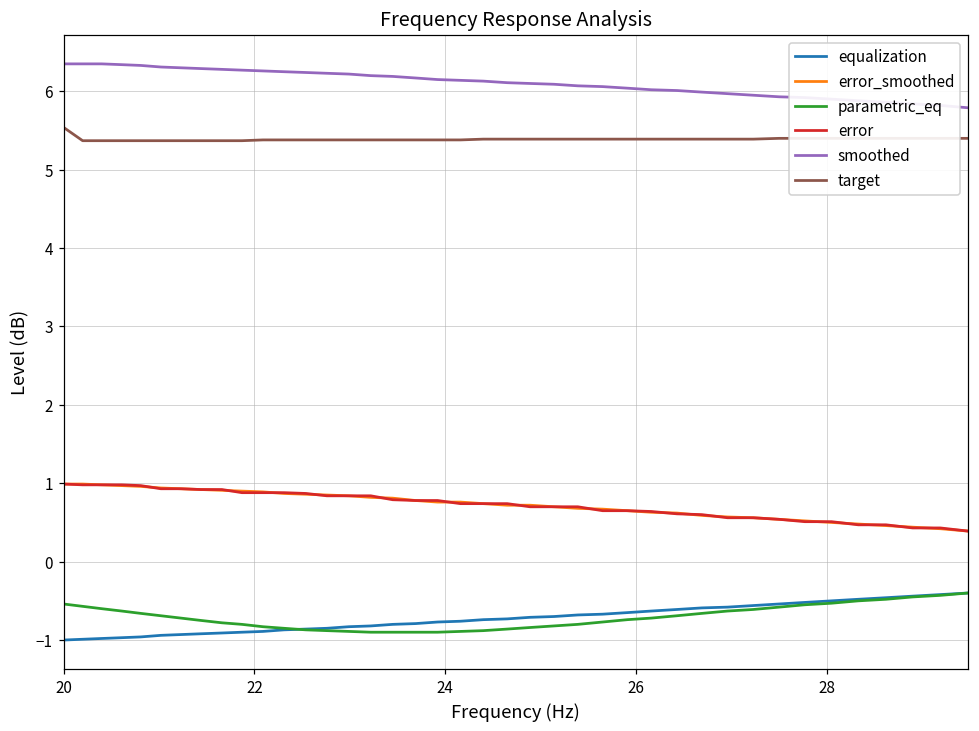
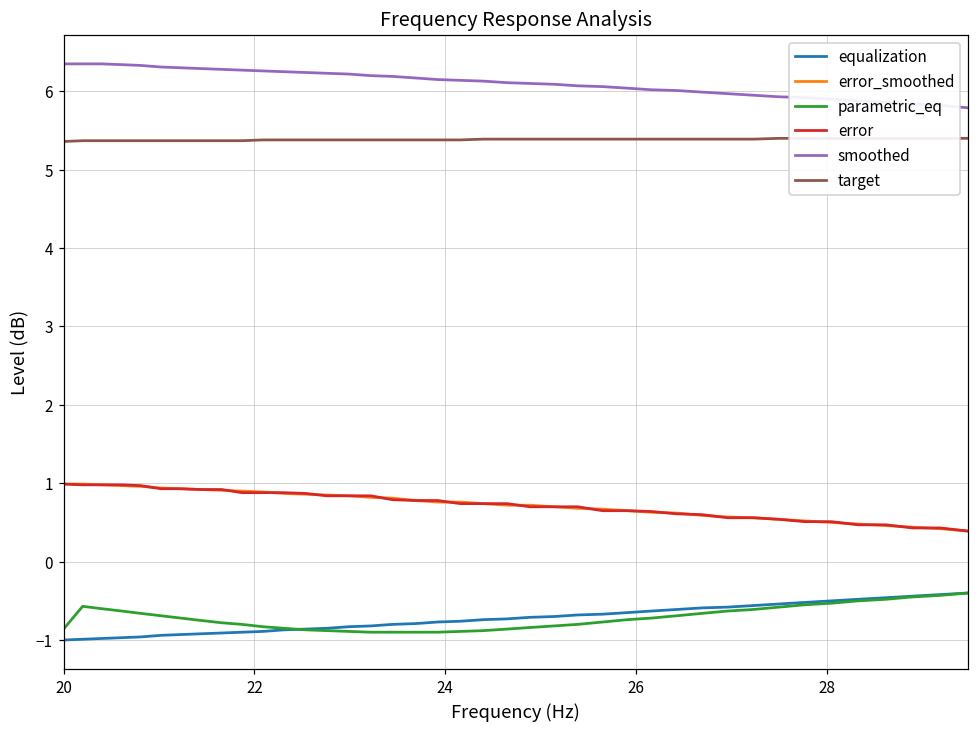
parametric_eq, 20: -0.5 -> -0.9
target, 20: 5.5 -> 5.4
